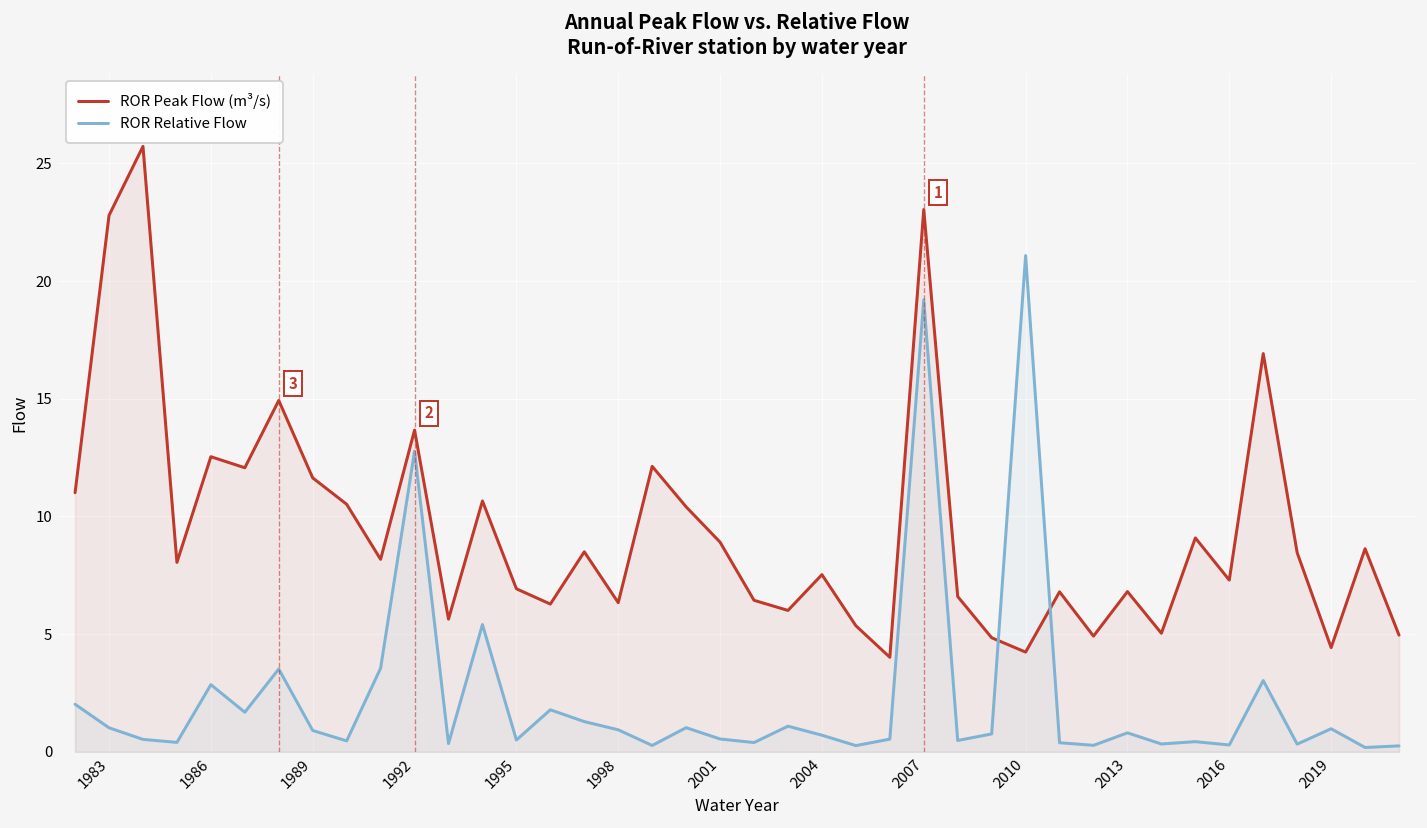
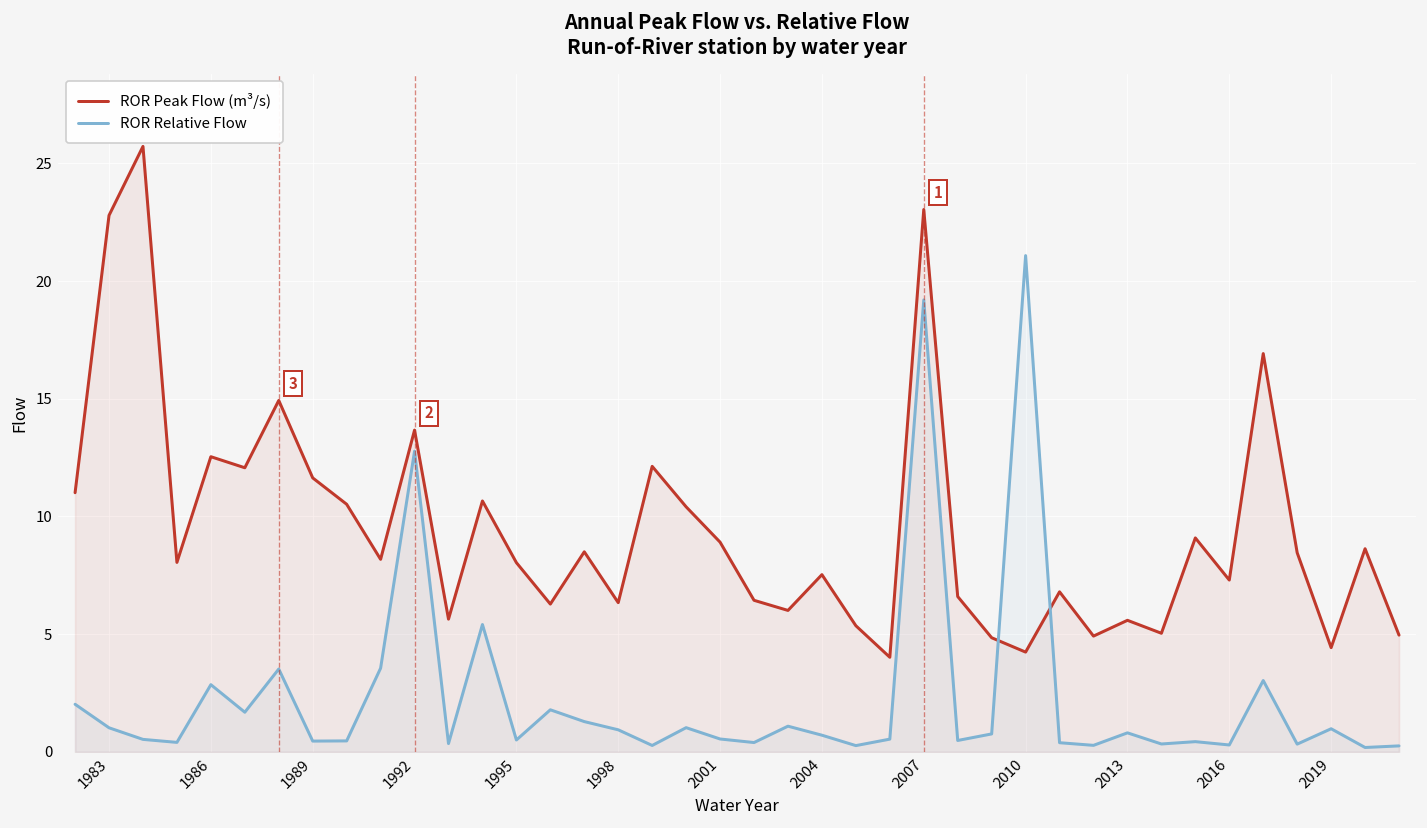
ROR Relative Flow, 1989: 0.9 -> 0.5
ROR Peak Flow (m³/s), 1995: 6.9 -> 8.0
ROR Peak Flow (m³/s), 2013: 6.8 -> 5.6
